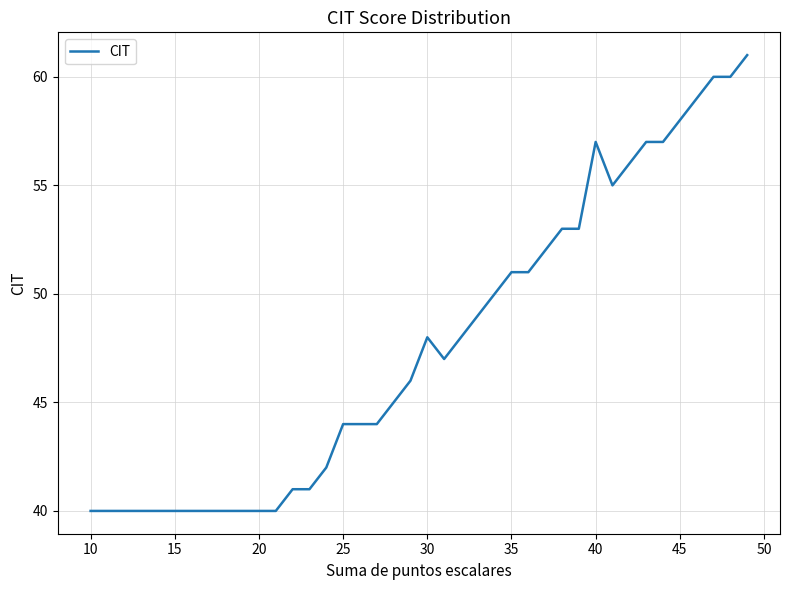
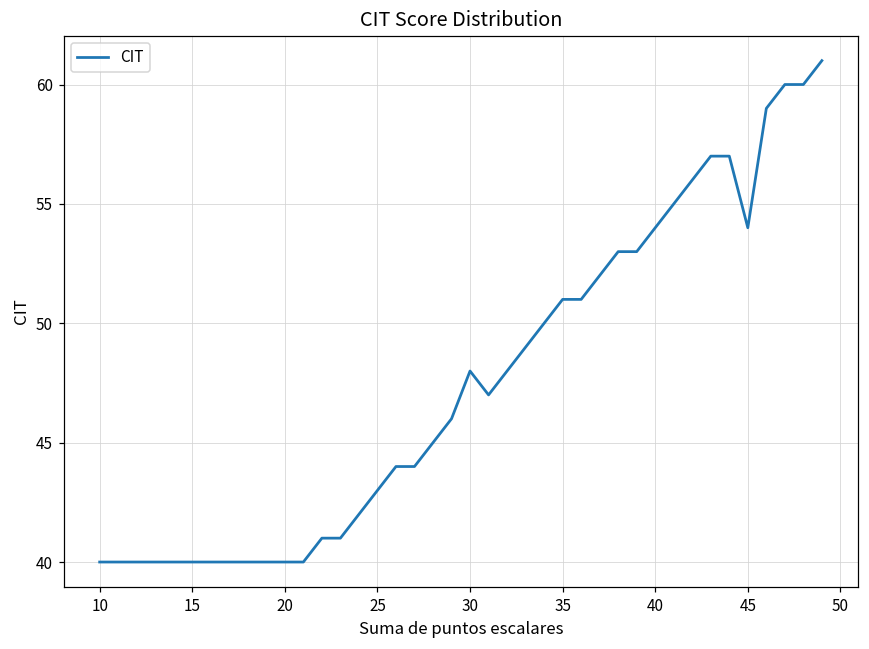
25: 44 -> 43
40: 57 -> 54
45: 58 -> 54
